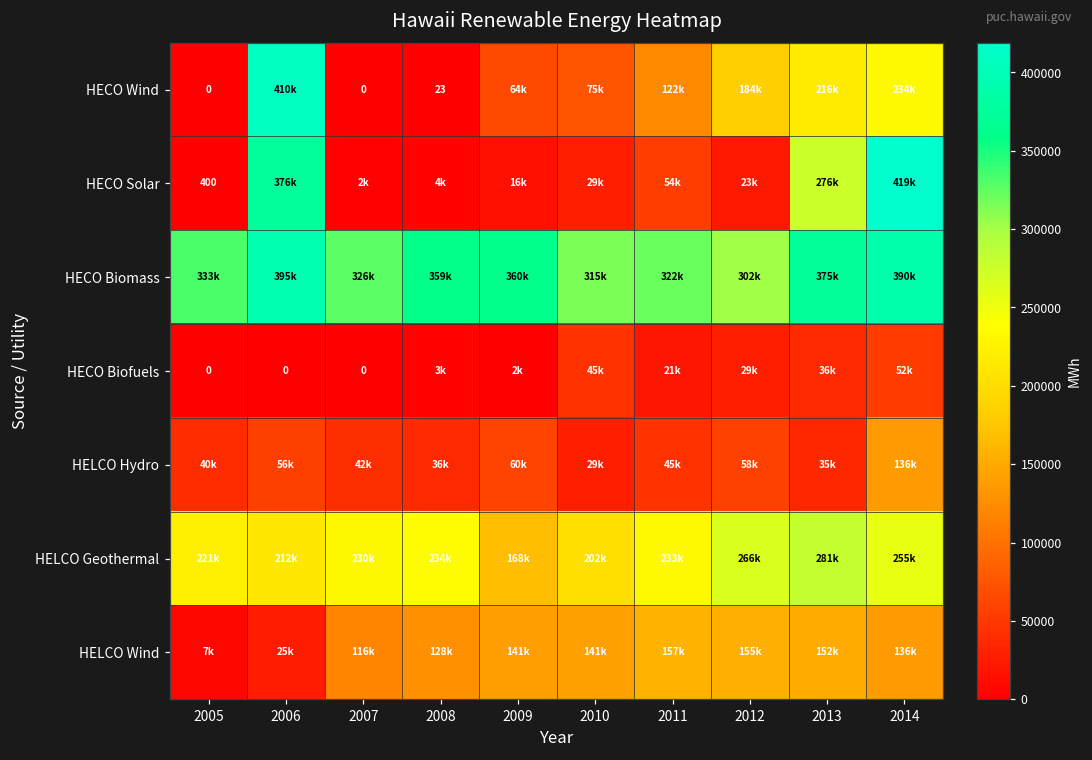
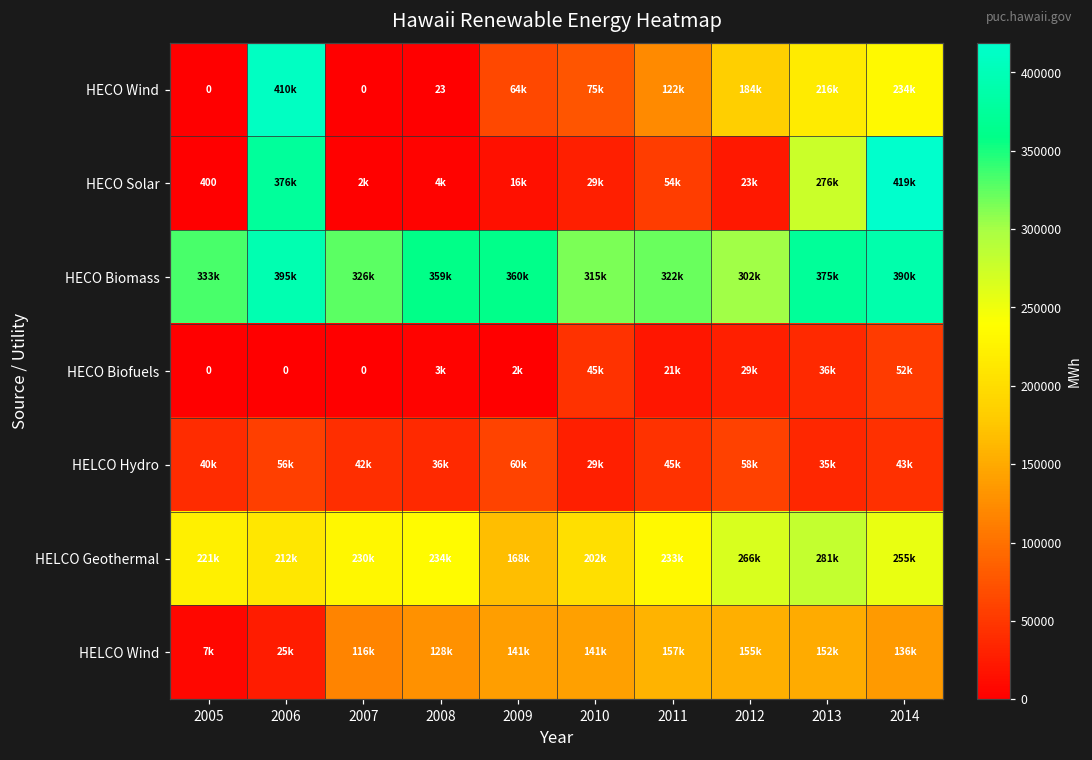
HELCO Hydro, 2014: 136k -> 43k
